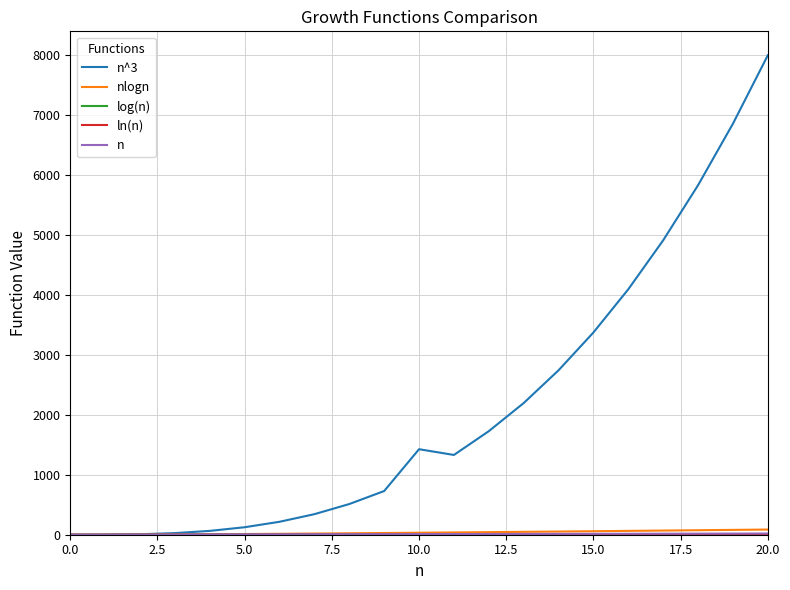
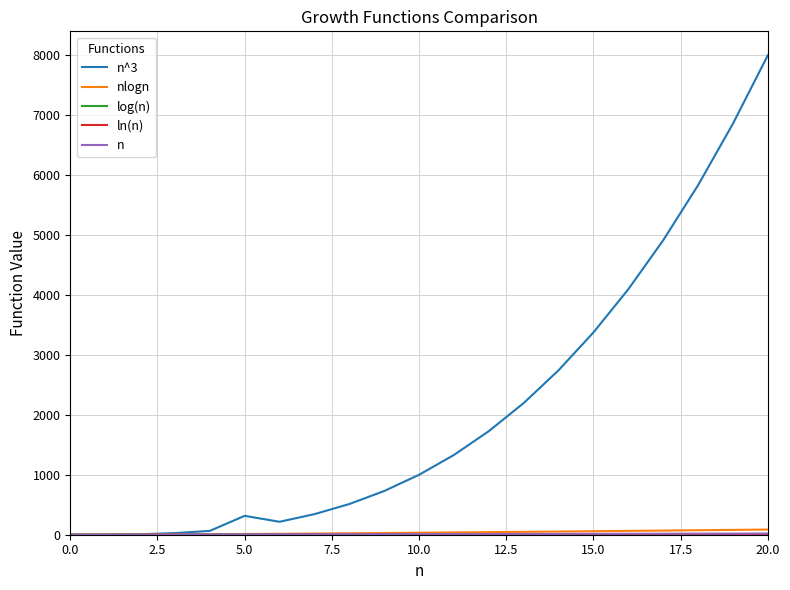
n^3, 5.0: 100 -> 300
n^3, 10.0: 1400 -> 1000
